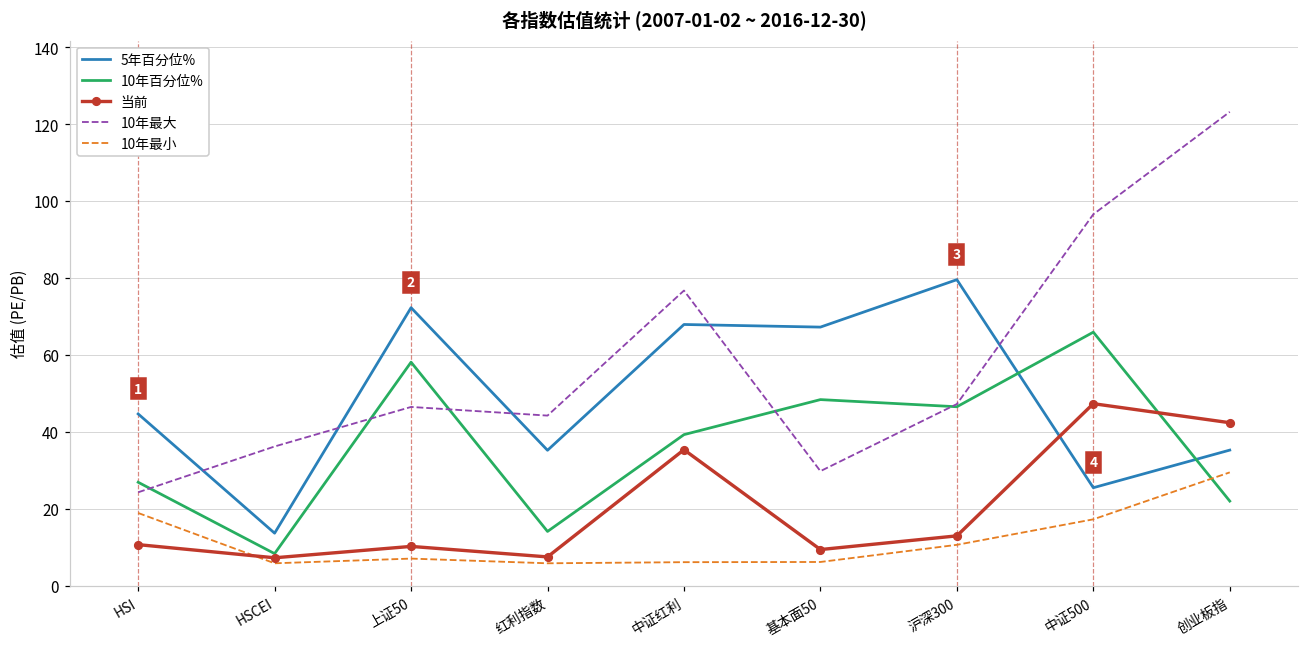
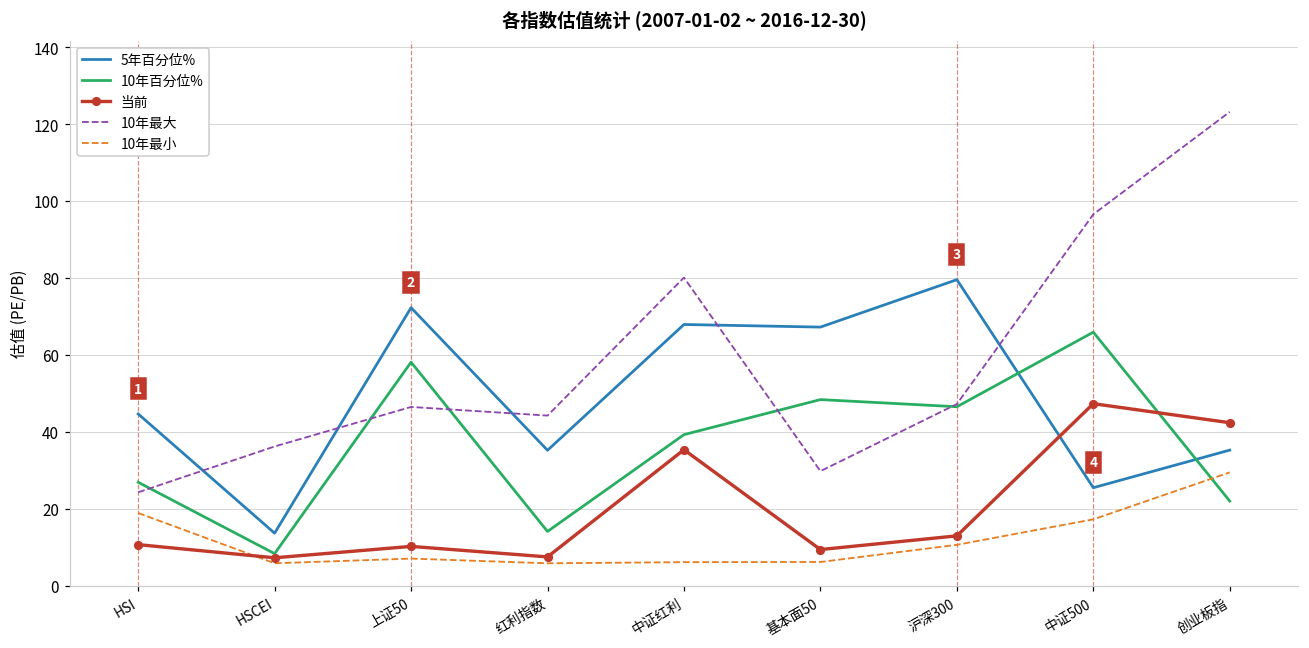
10年最大, 中证红利: 77 -> 80
